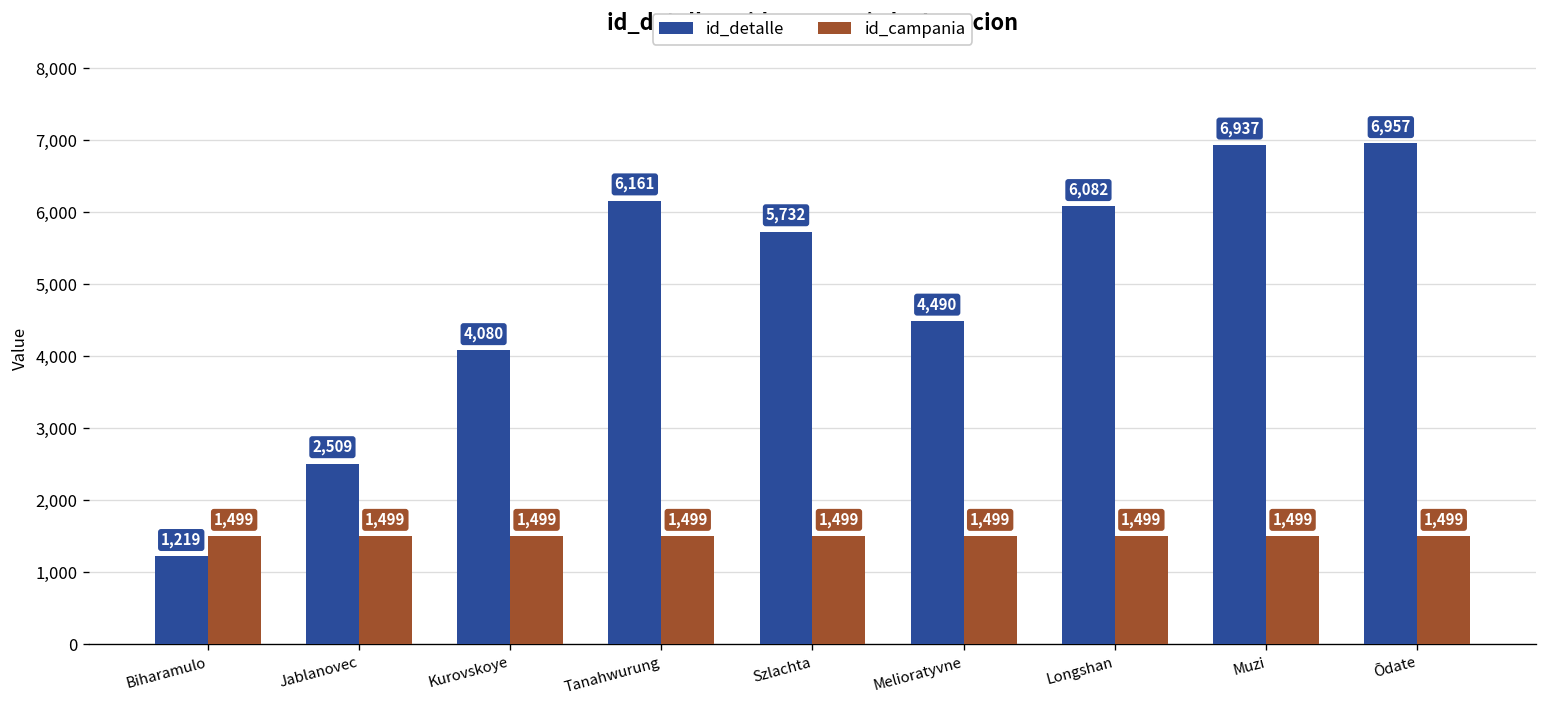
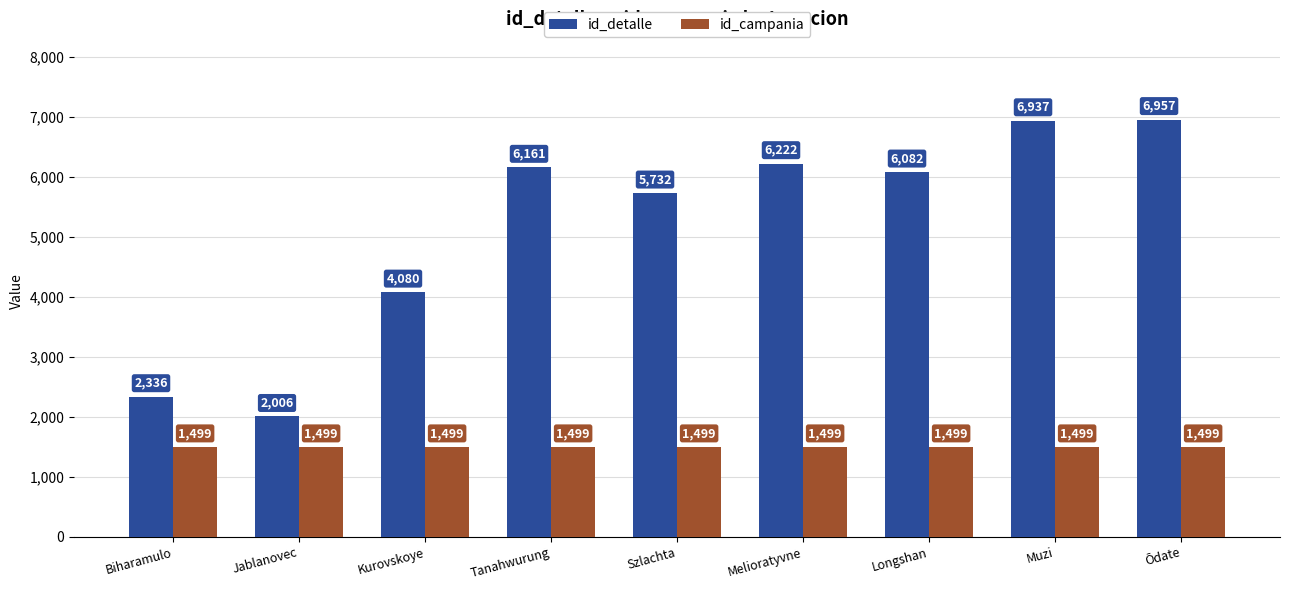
id_detalle, Biharamulo: 1,219 -> 2,336
id_detalle, Jablanovec: 2,509 -> 2,006
id_detalle, Melioratyvne: 4,490 -> 6,222
